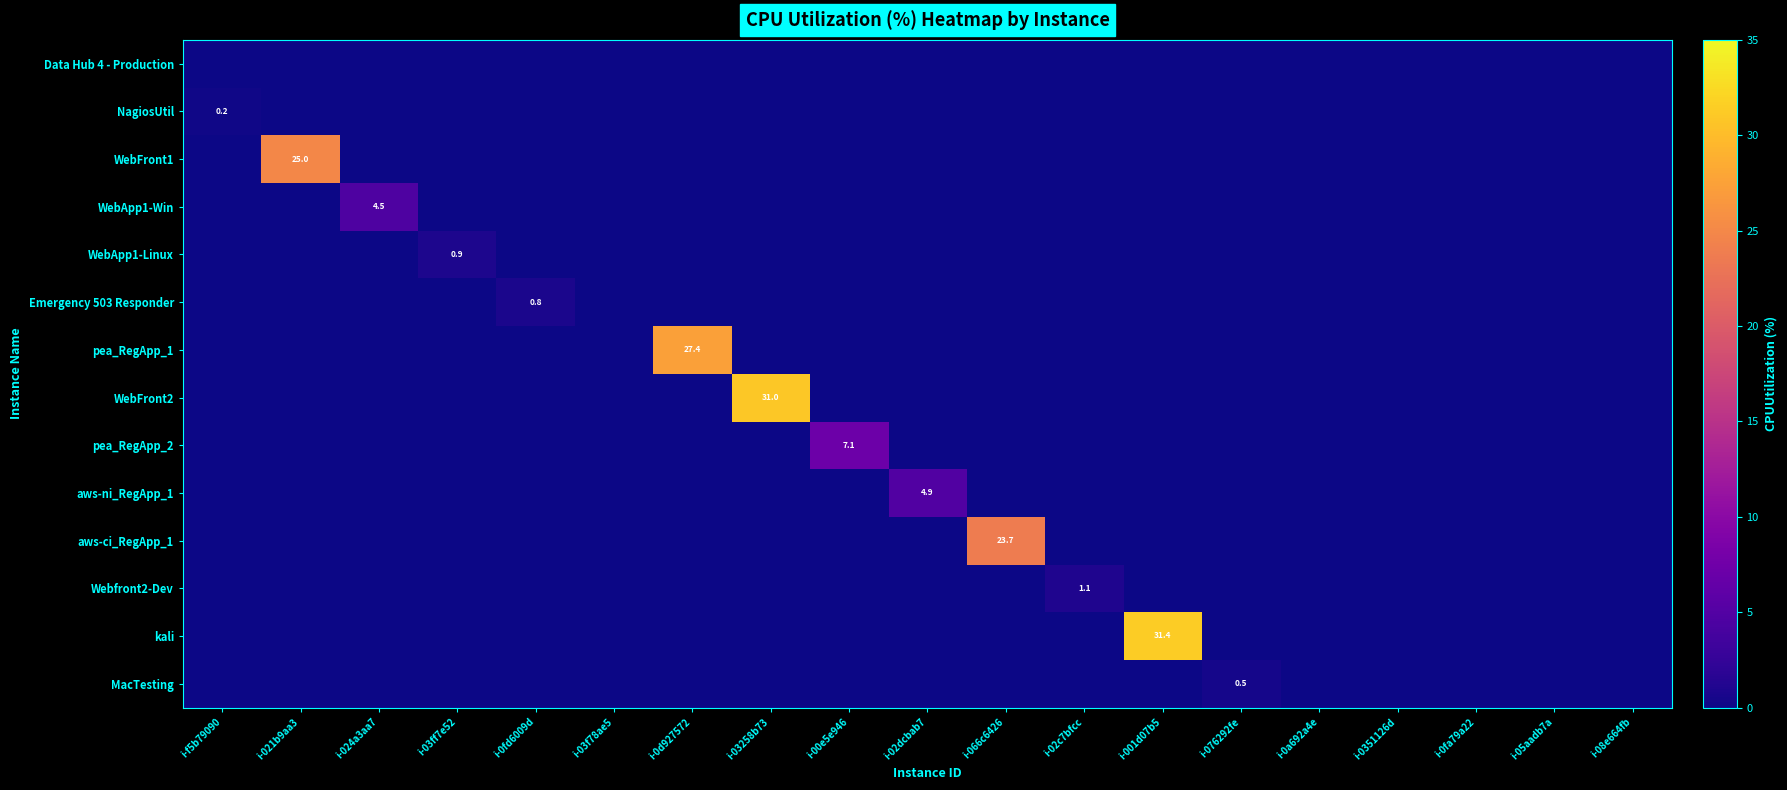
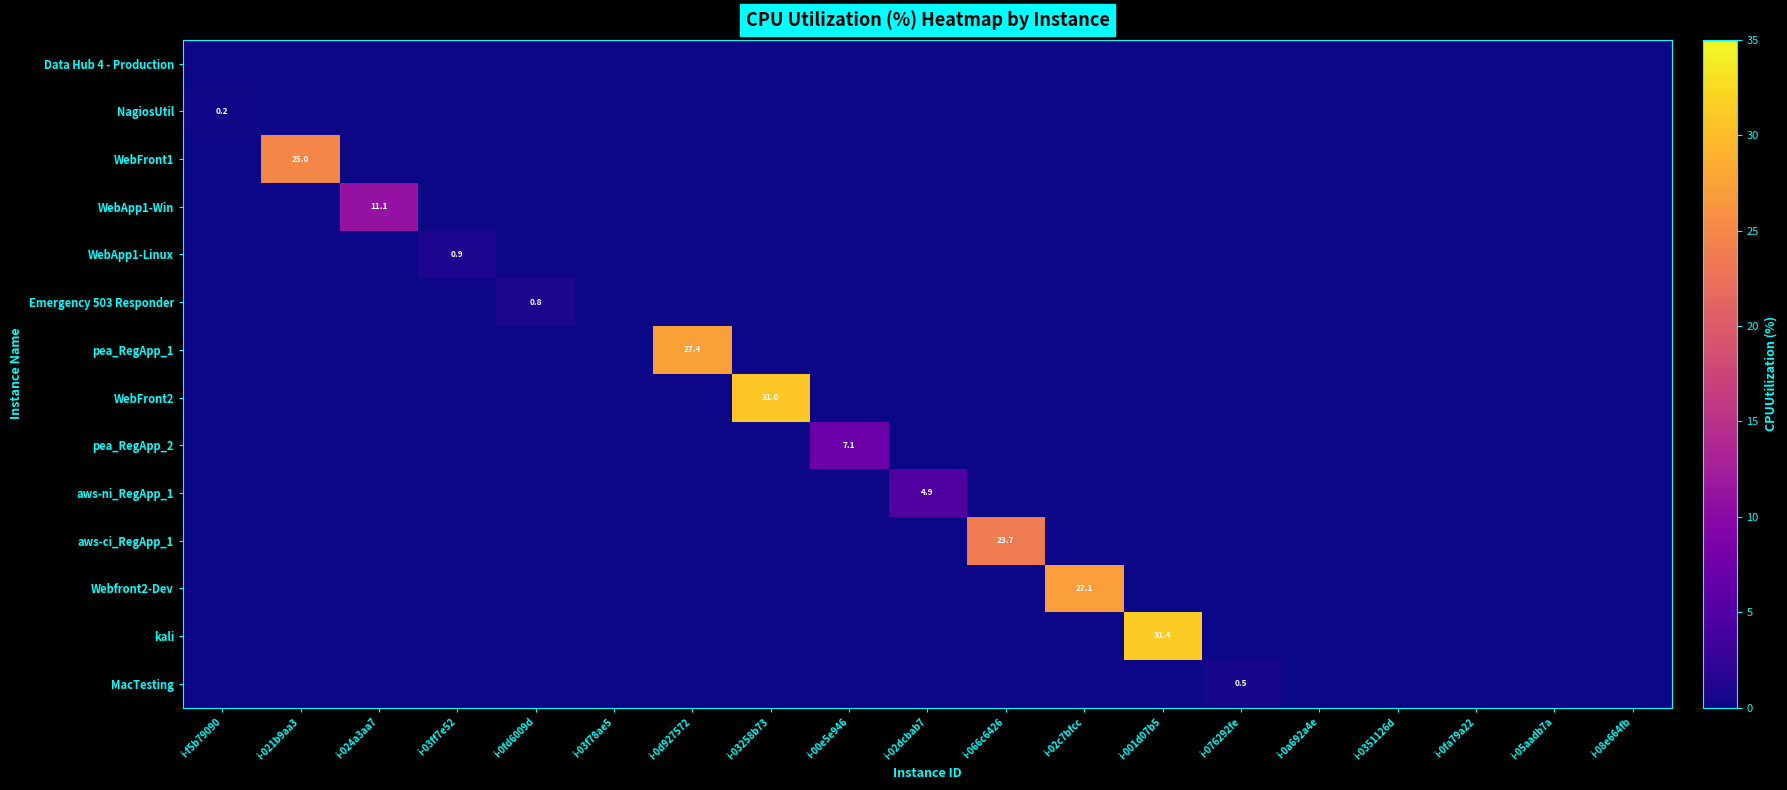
WebApp1-Win, i-024a3aa7: 4.5 -> 11.1
Webfront2-Dev, i-02c7bfcc: 1.1 -> 27.1
